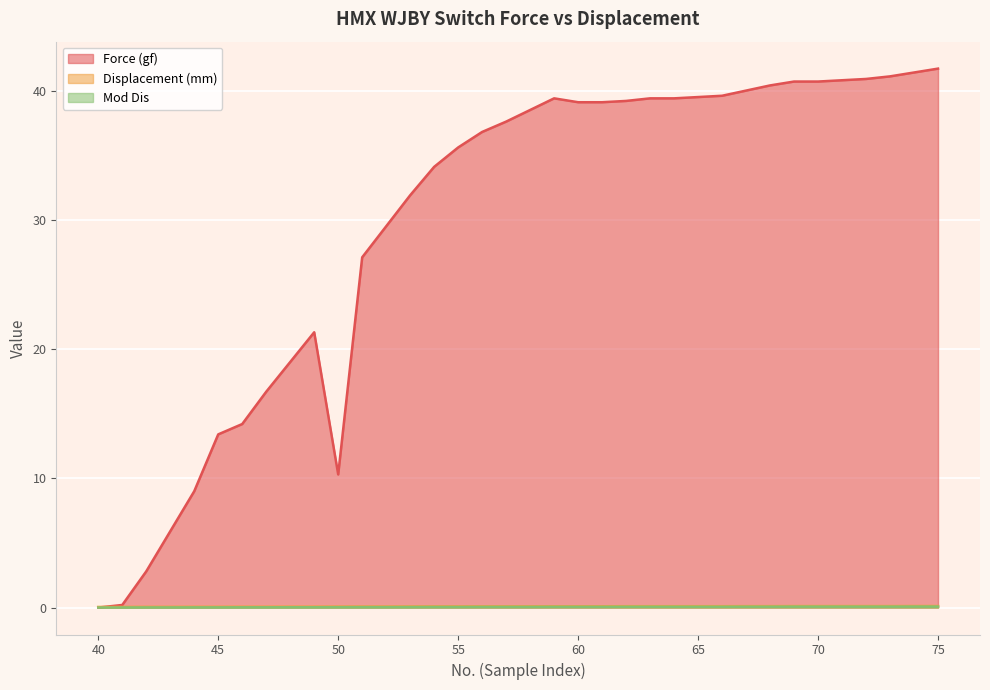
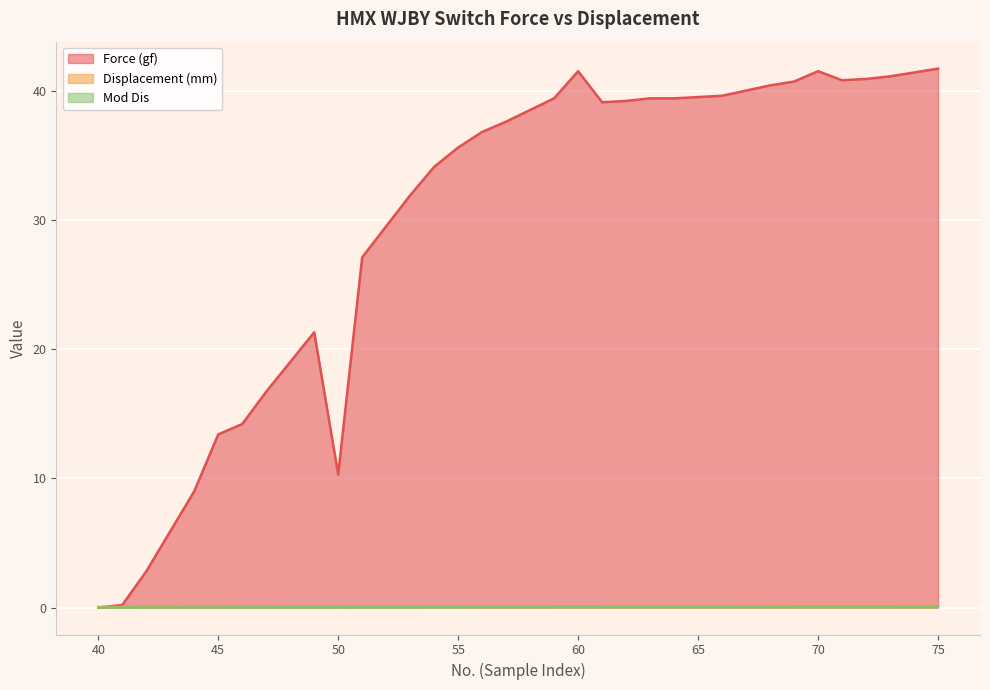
Force (gf), 60: 39.1 -> 41.5
Force (gf), 70: 40.7 -> 41.5
